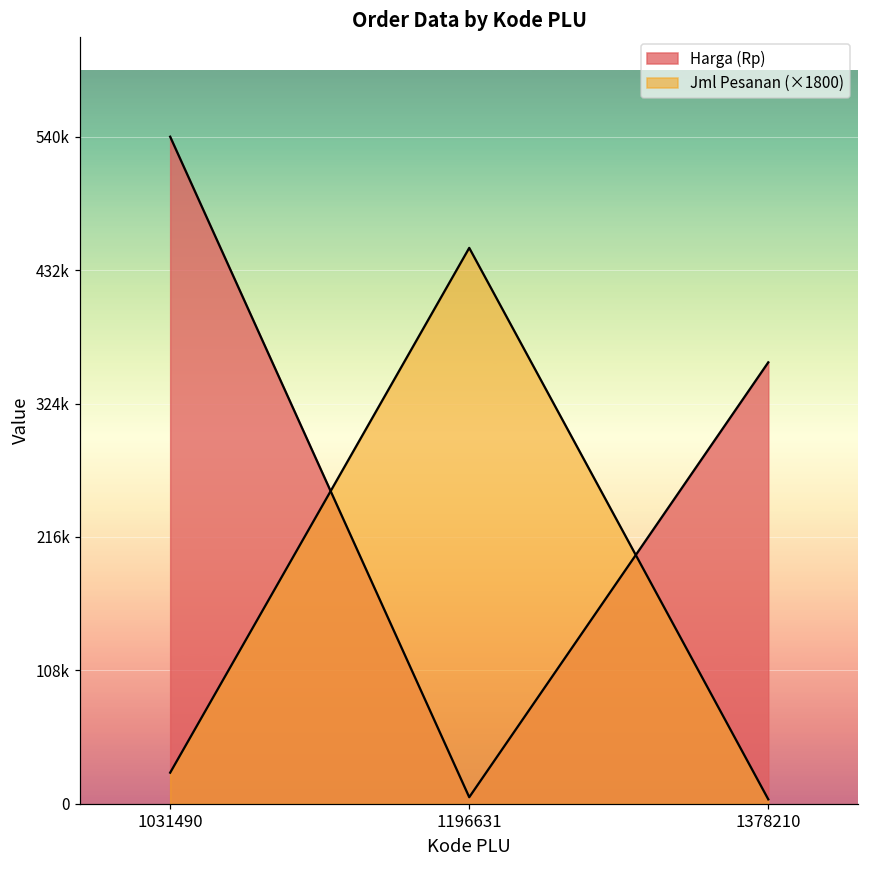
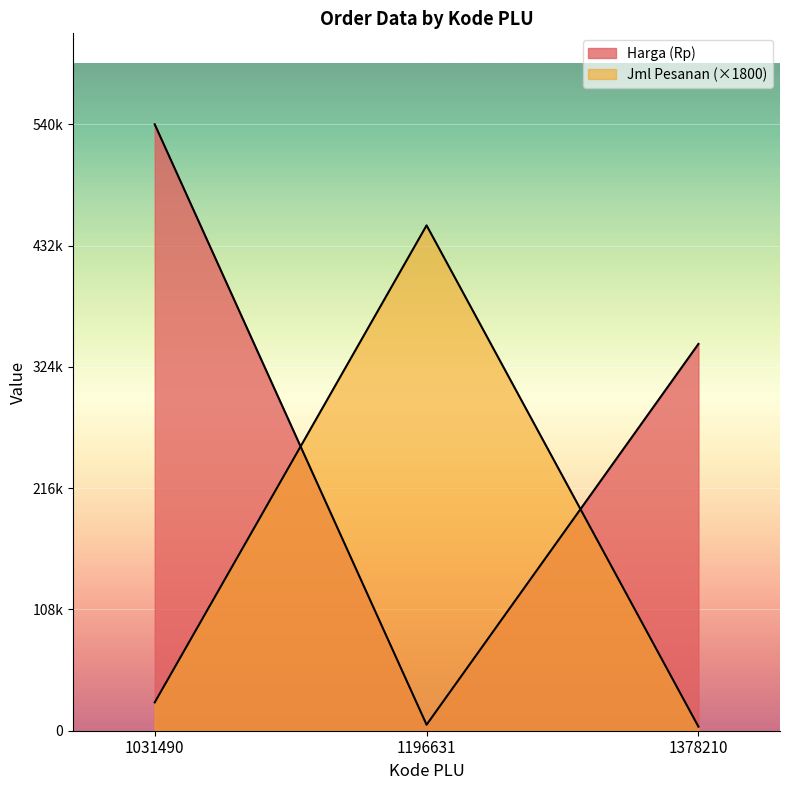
Harga (Rp), 1378210: 357000 -> 344000
